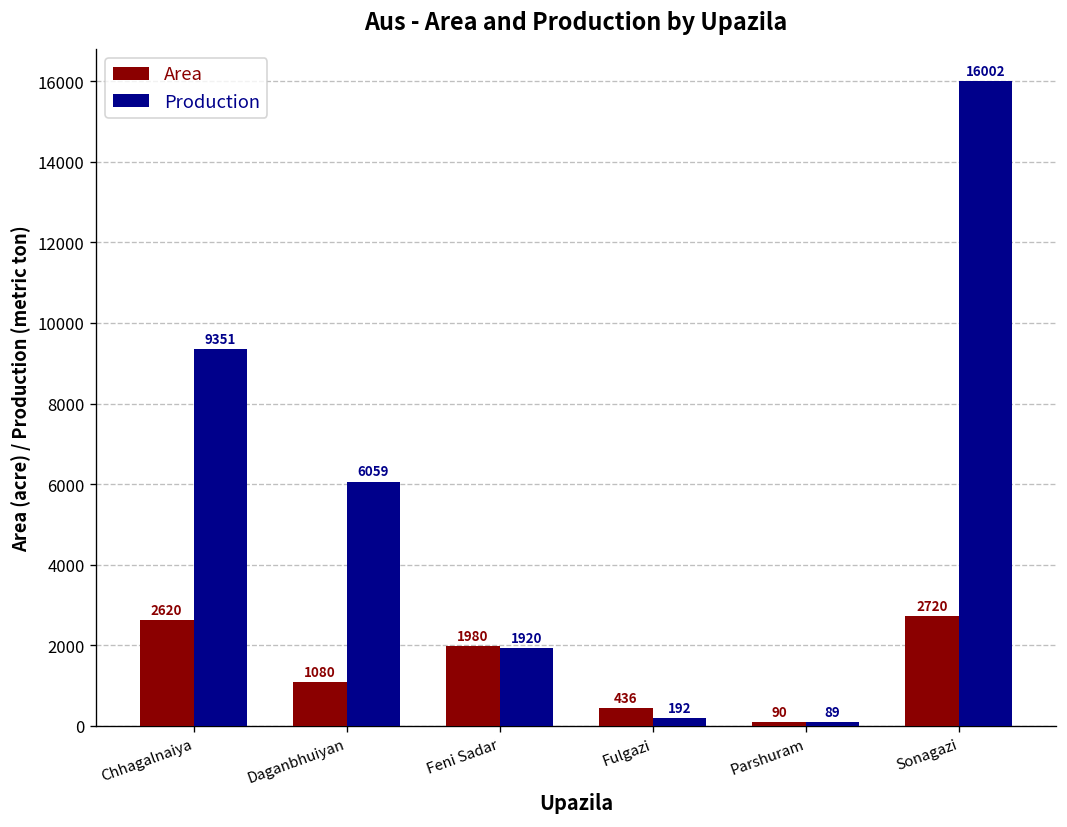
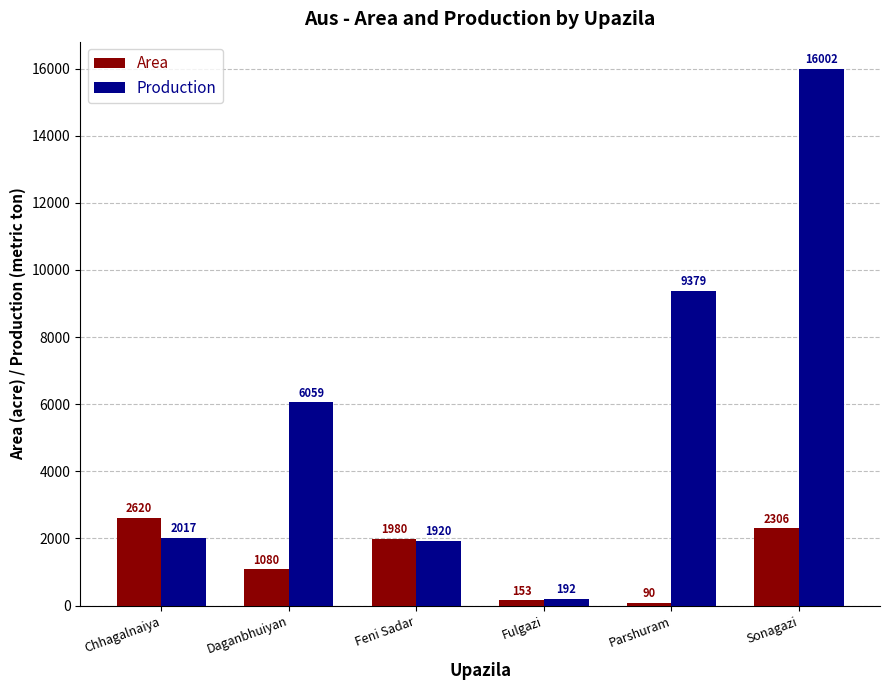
Production, Chhagalnaiya: 9351 -> 2017
Area, Fulgazi: 436 -> 153
Production, Parshuram: 89 -> 9379
Area, Sonagazi: 2720 -> 2306
